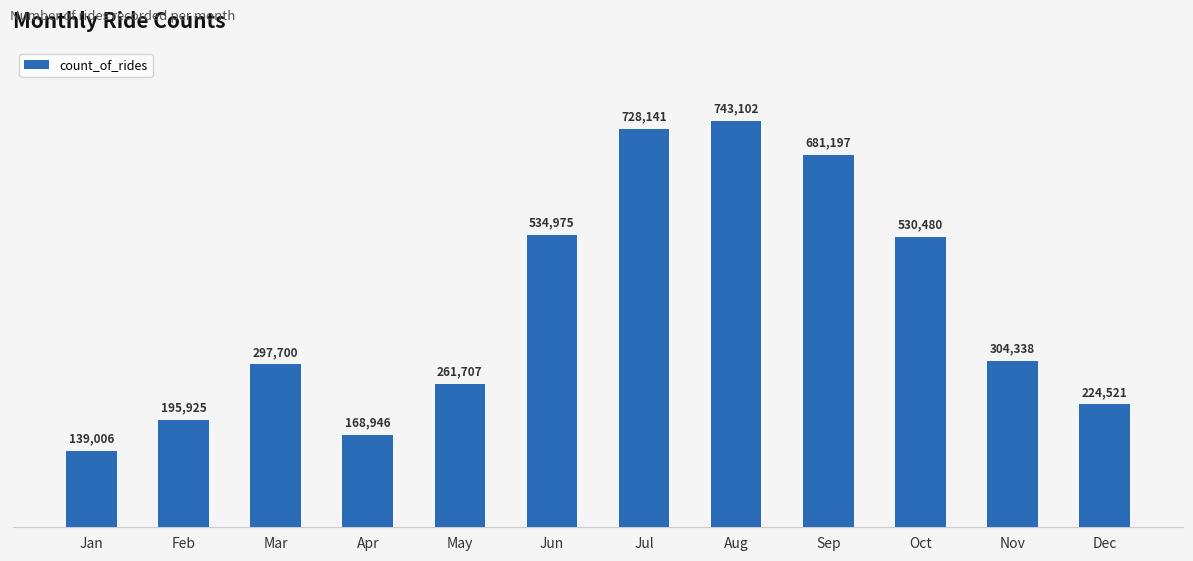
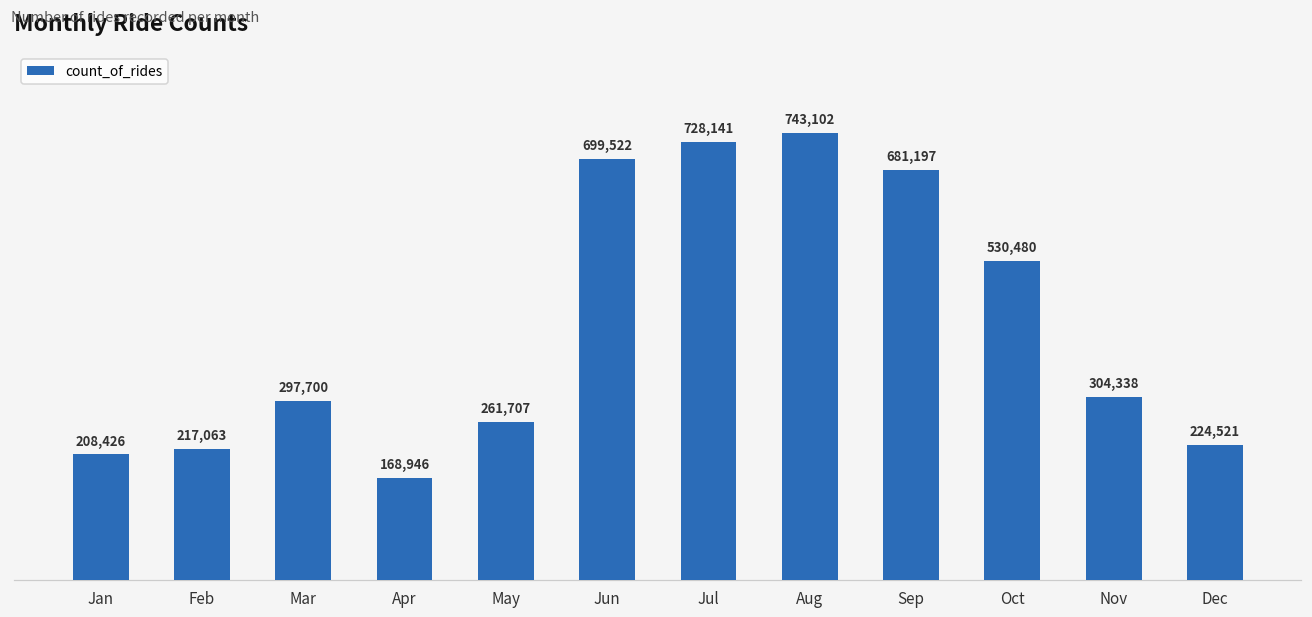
Jan: 139,006 -> 208,426
Feb: 195,925 -> 217,063
Jun: 534,975 -> 699,522
